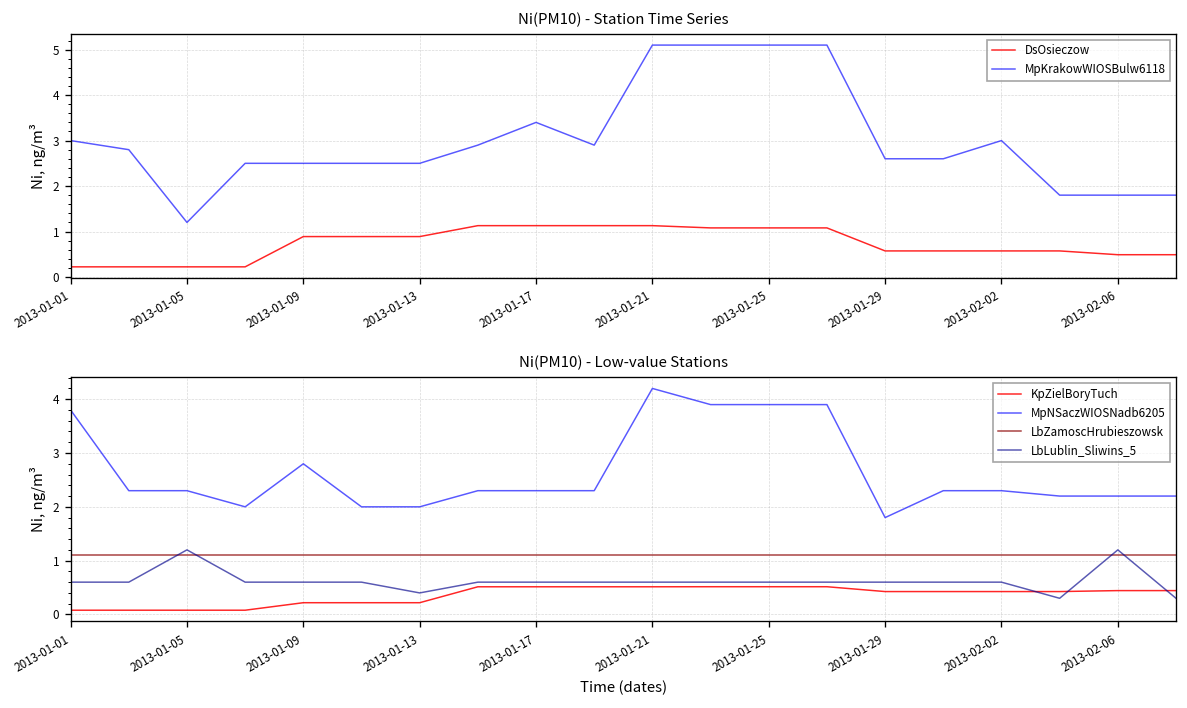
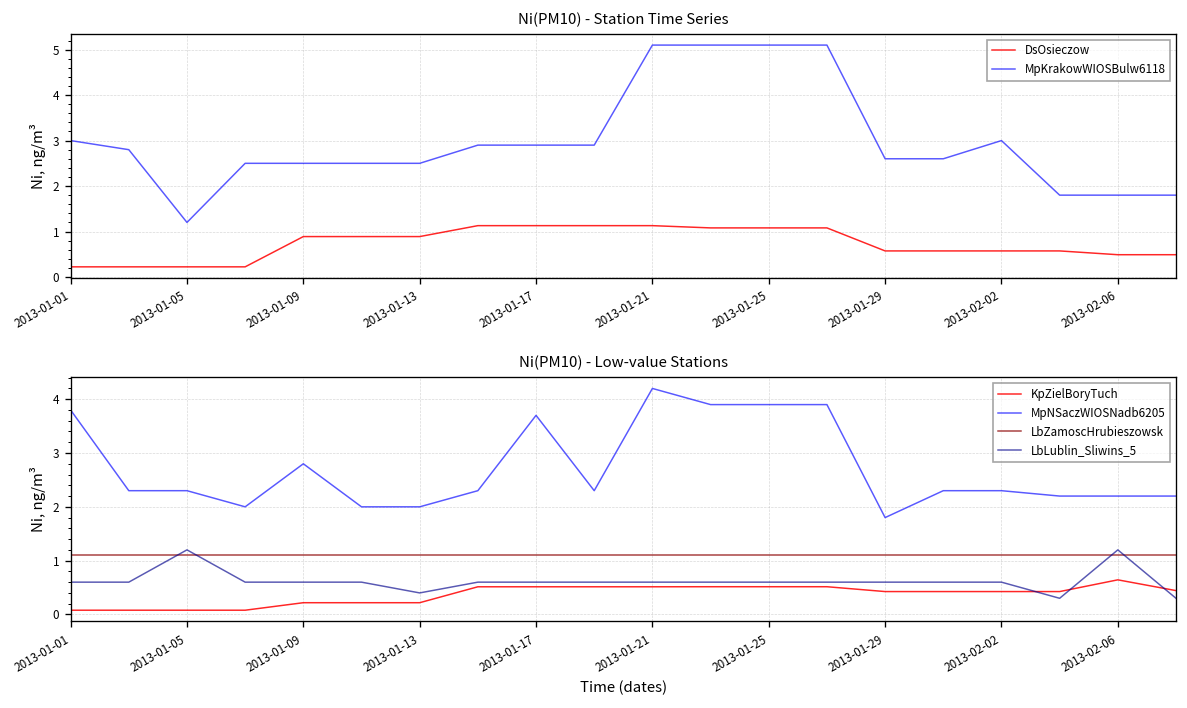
Ni(PM10) - Station Time Series, MpKrakowWIOSBulw6118, 2013-01-17: 3.4 -> 2.9
Ni(PM10) - Low-value Stations, MpNSaczWIOSNadb6205, 2013-01-17: 2.3 -> 3.7
Ni(PM10) - Low-value Stations, KpZielBoryTuch, 2013-02-06: 0.4 -> 0.6
